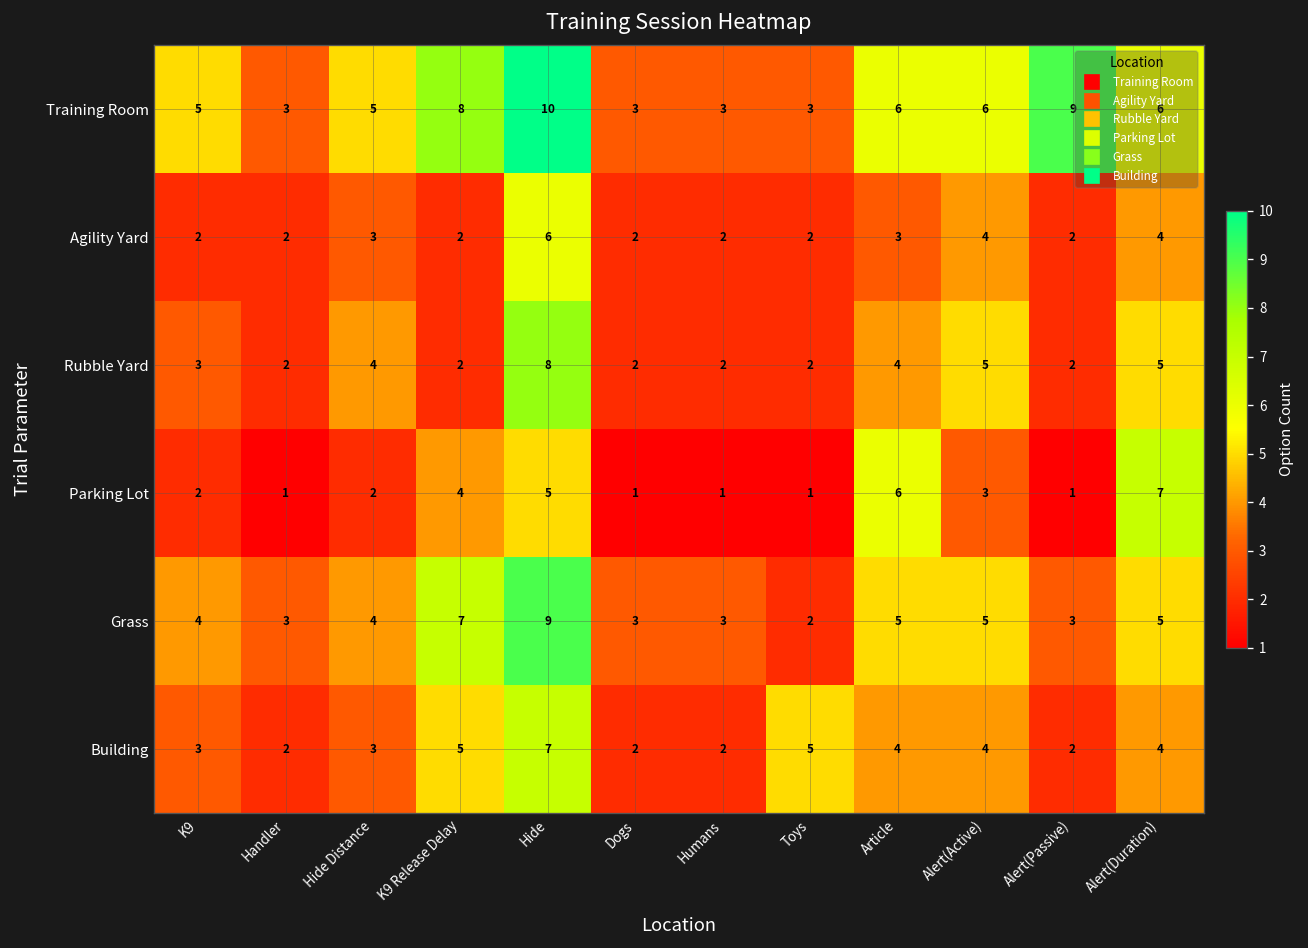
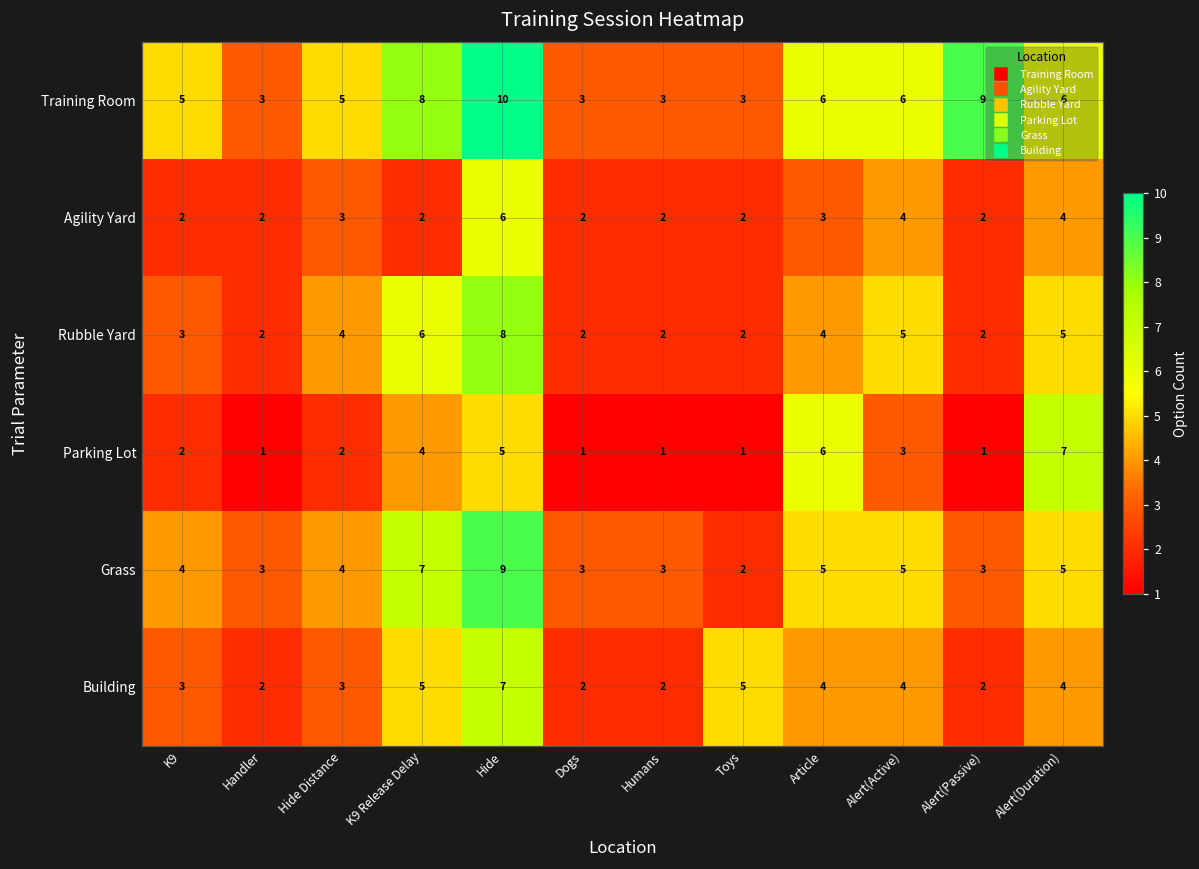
Rubble Yard, K9 Release Delay: 2 -> 6
